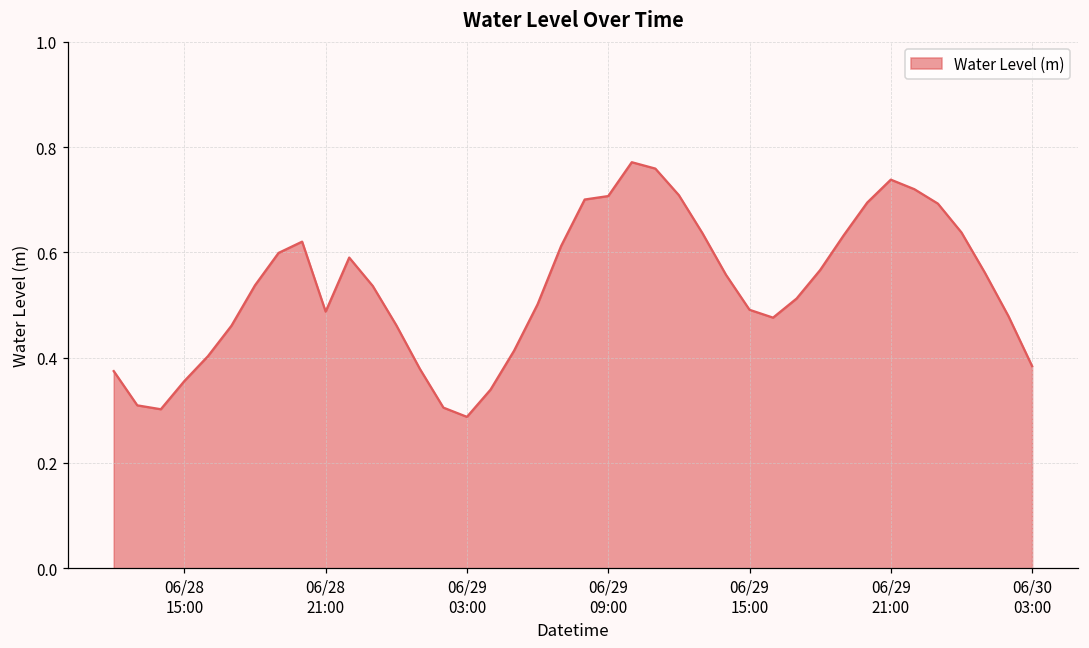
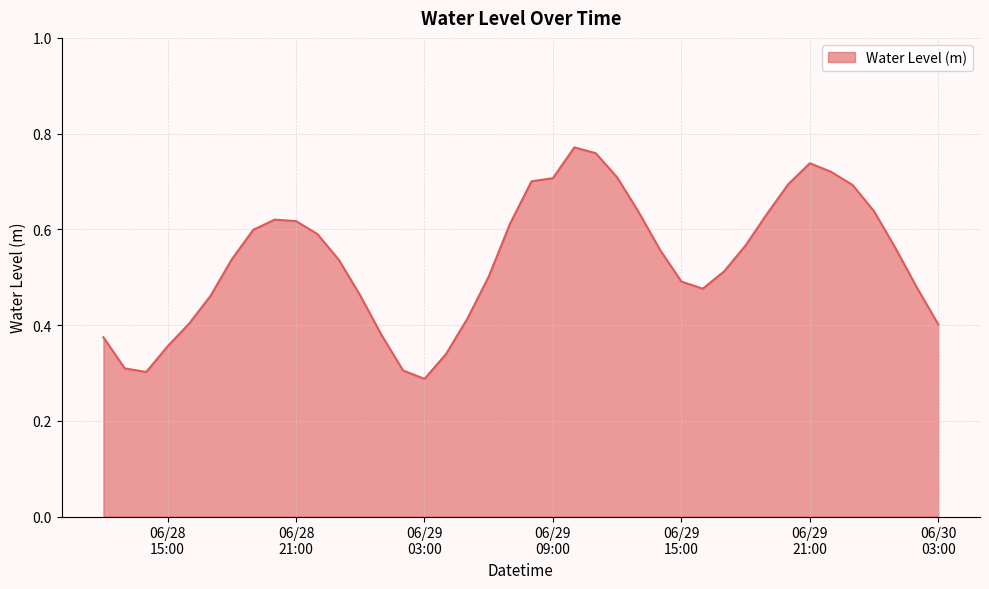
06/28 21:00: 0.49 -> 0.62
06/30 03:00: 0.38 -> 0.40
